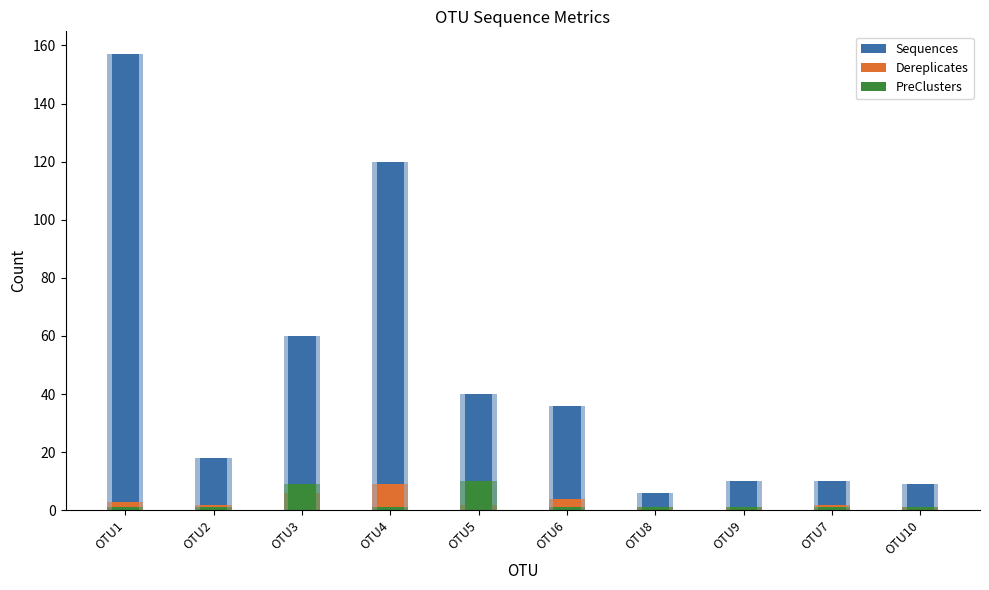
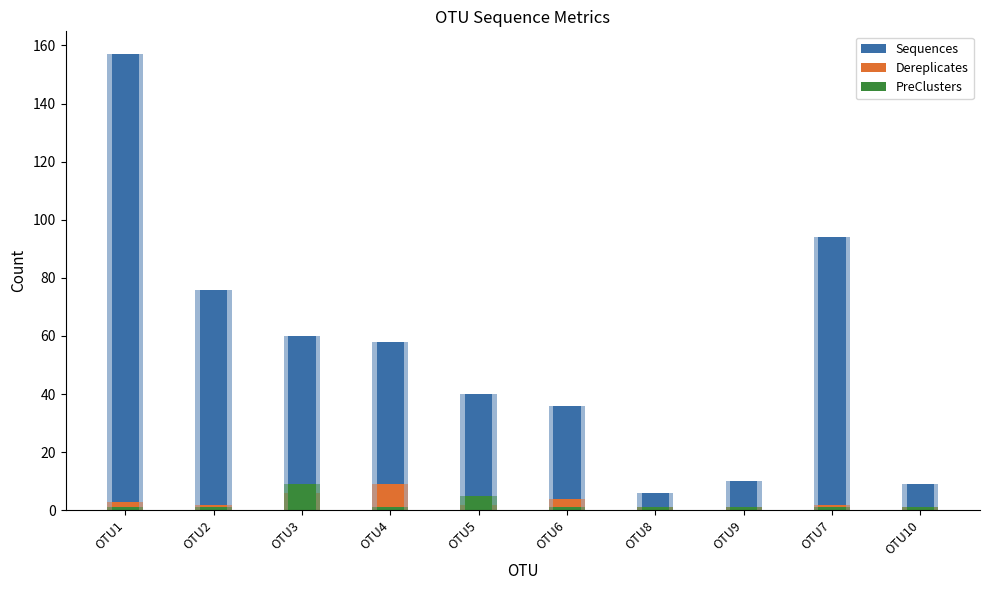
Sequences, OTU2: 18 -> 76
Sequences, OTU4: 120 -> 58
PreClusters, OTU5: 10 -> 5
Sequences, OTU7: 10 -> 94
